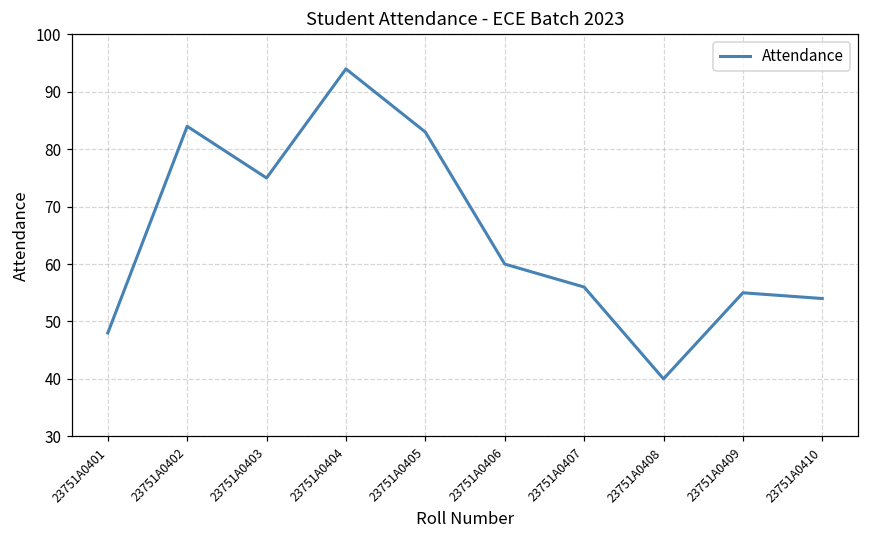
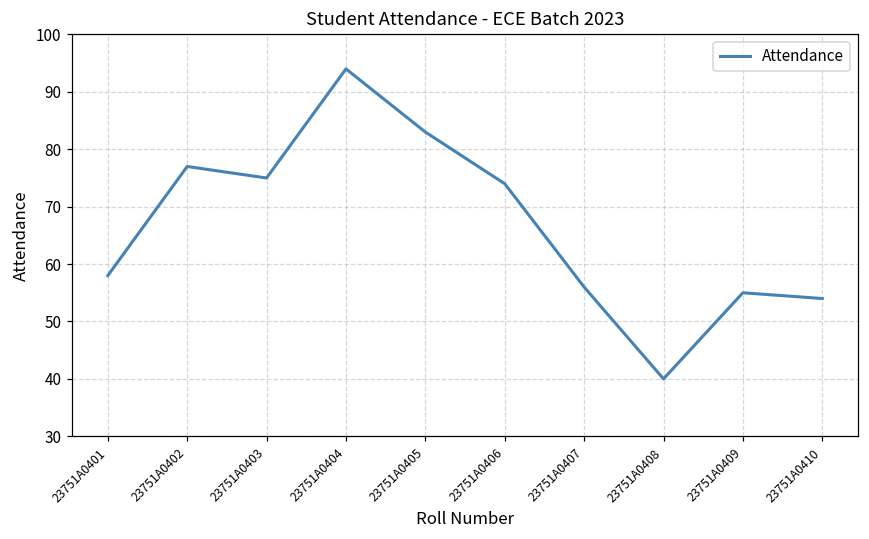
23751A0401: 48 -> 58
23751A0402: 84 -> 77
23751A0406: 60 -> 74
